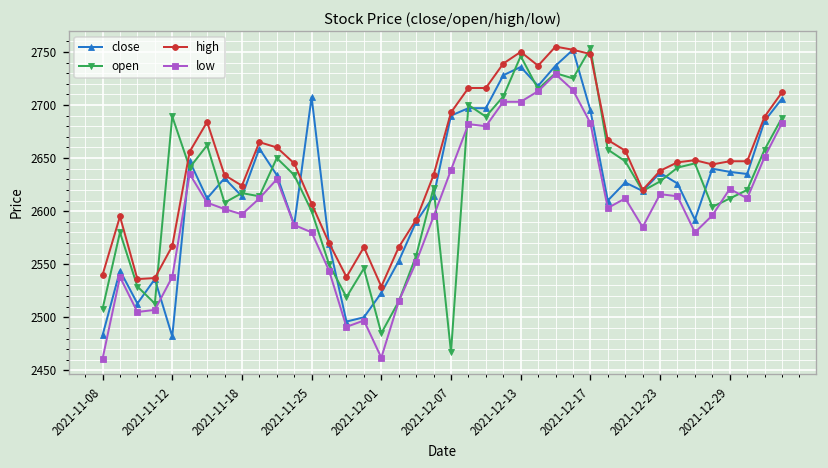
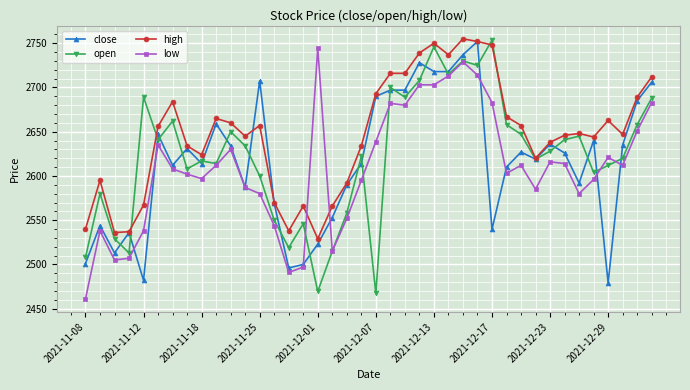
close, 2021-11-08: 2480 -> 2500
high, 2021-11-25: 2610 -> 2660
open, 2021-12-01: 2490 -> 2470
low, 2021-12-01: 2460 -> 2740
close, 2021-12-13: 2740 -> 2720
close, 2021-12-17: 2700 -> 2540
close, 2021-12-29: 2640 -> 2480
high, 2021-12-29: 2650 -> 2660
